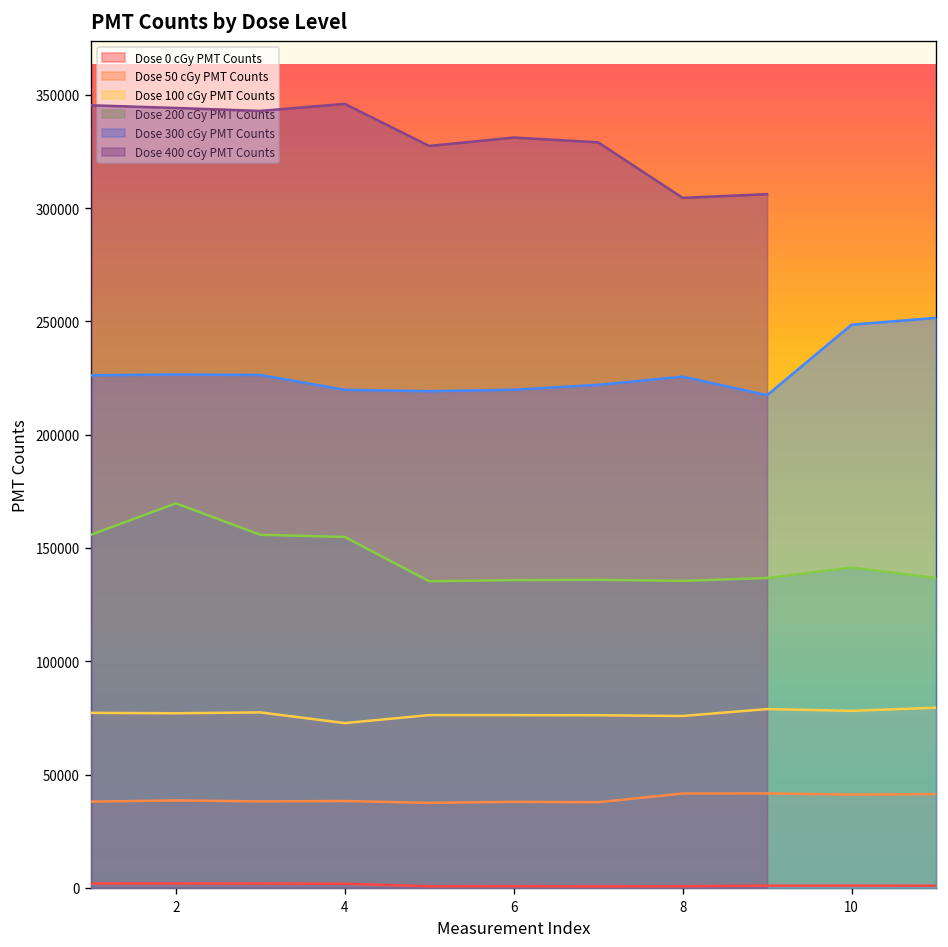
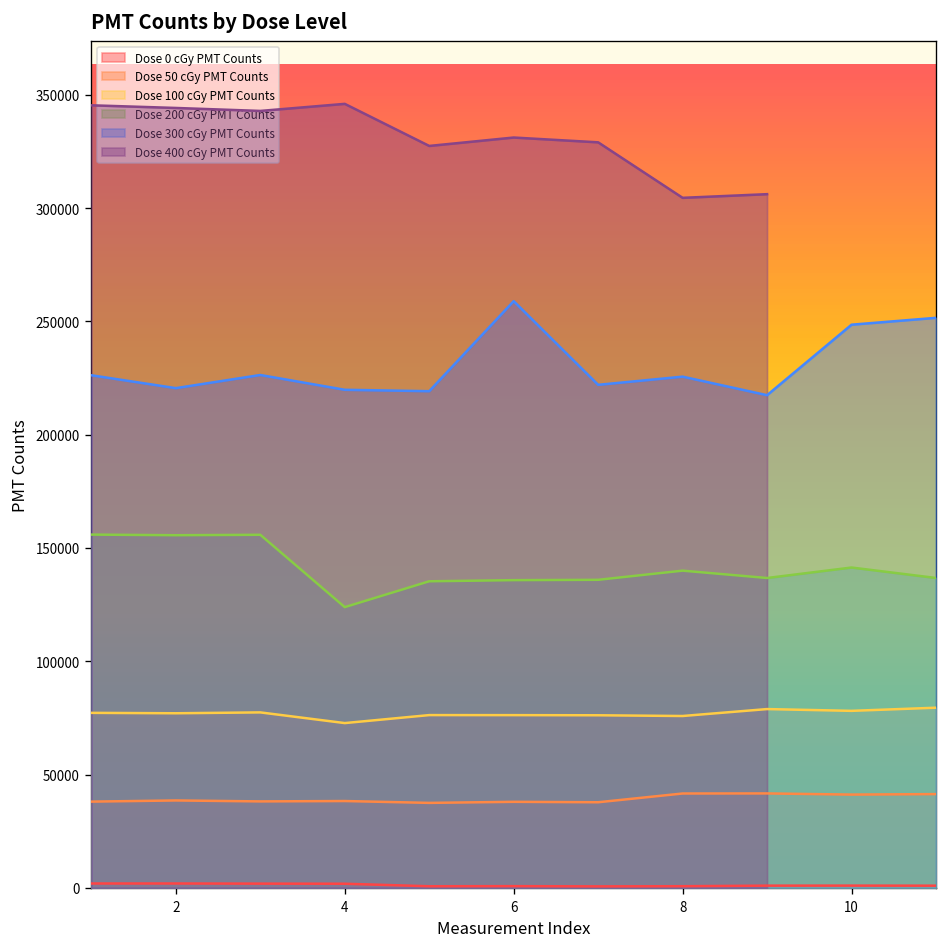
Dose 200 cGy PMT Counts, 2: 170000 -> 156000
Dose 300 cGy PMT Counts, 2: 227000 -> 221000
Dose 200 cGy PMT Counts, 4: 155000 -> 124000
Dose 300 cGy PMT Counts, 6: 220000 -> 259000
Dose 200 cGy PMT Counts, 8: 135000 -> 140000
